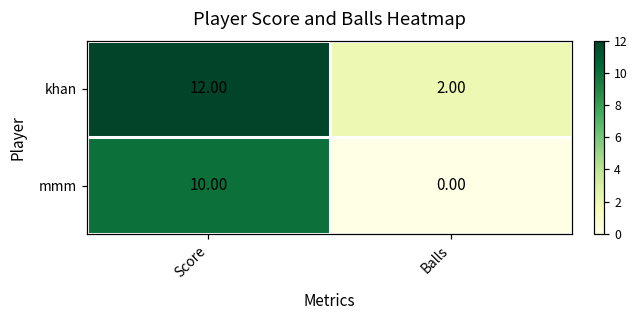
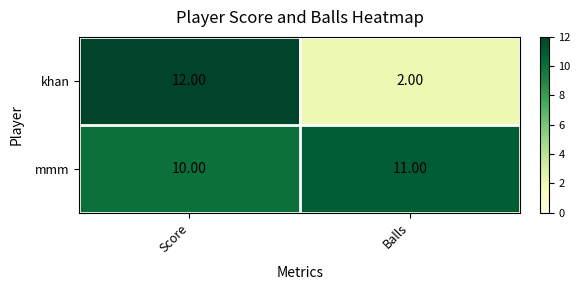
mmm, Balls: 0.00 -> 11.00
